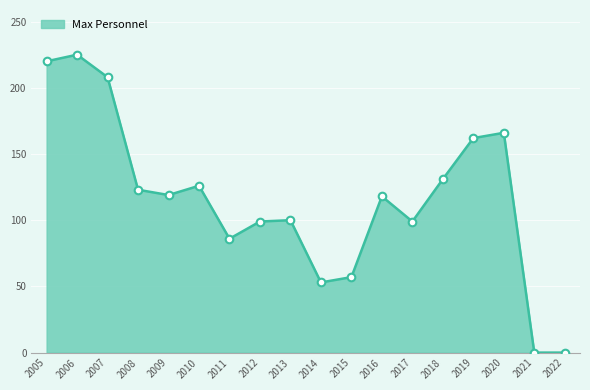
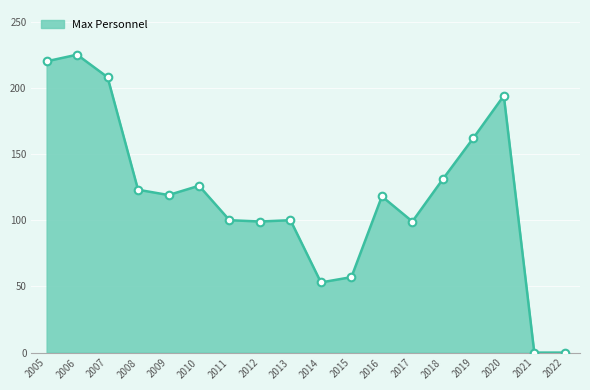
2011: 86 -> 100
2020: 166 -> 194
